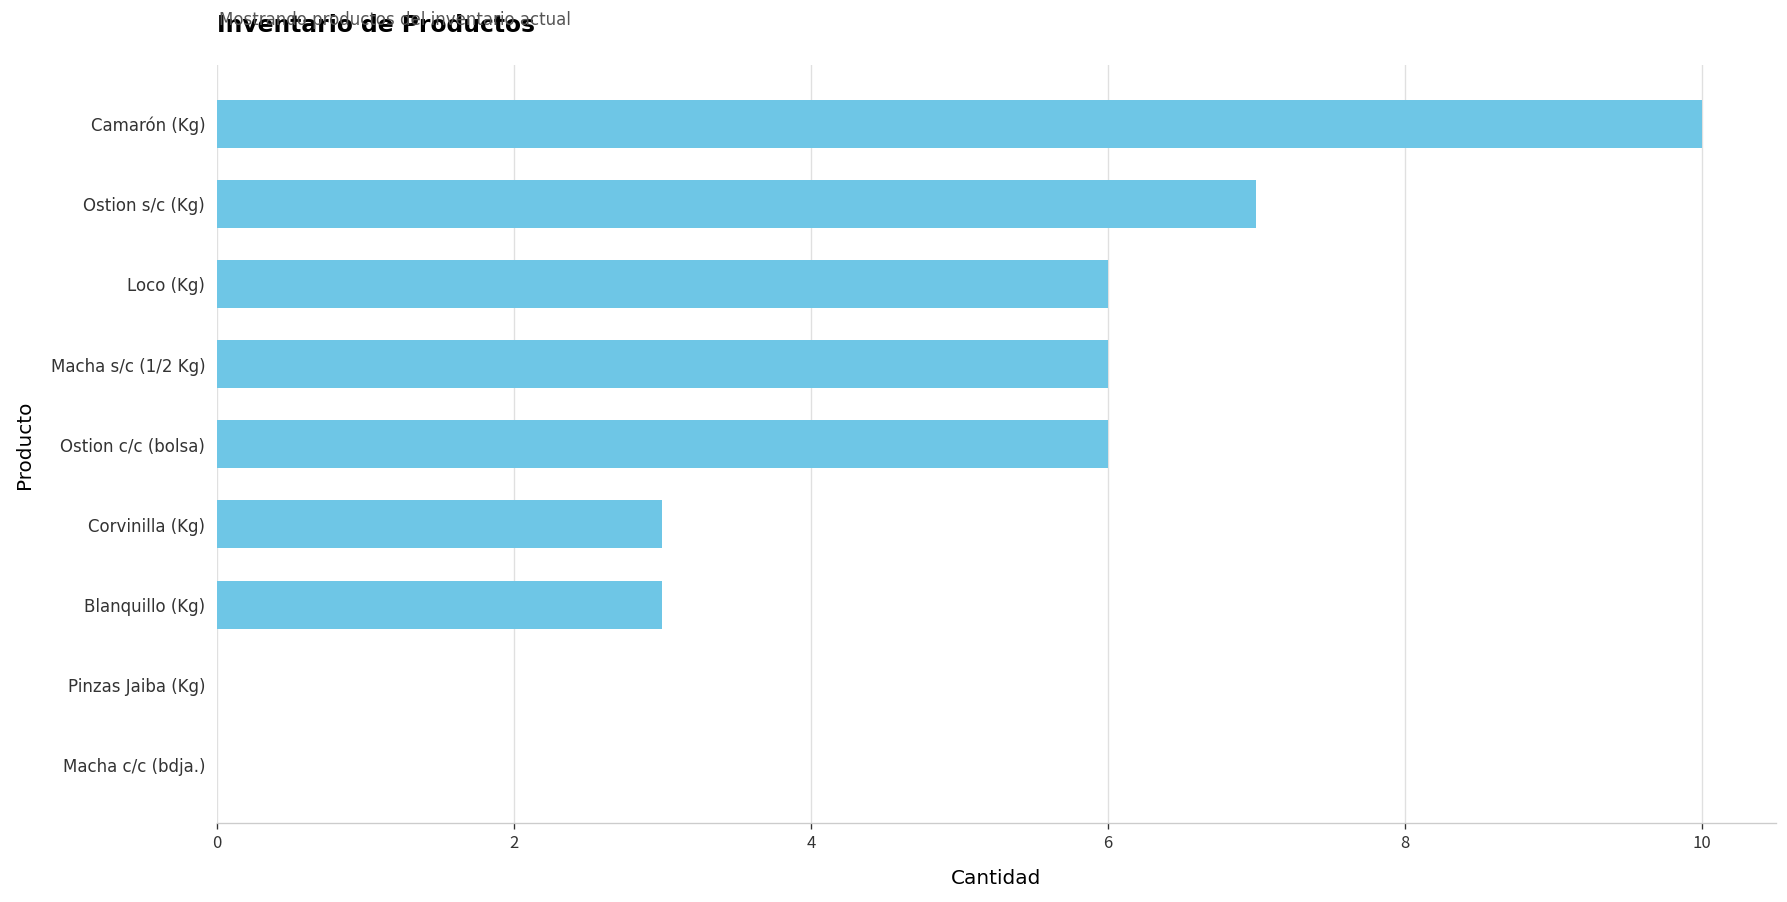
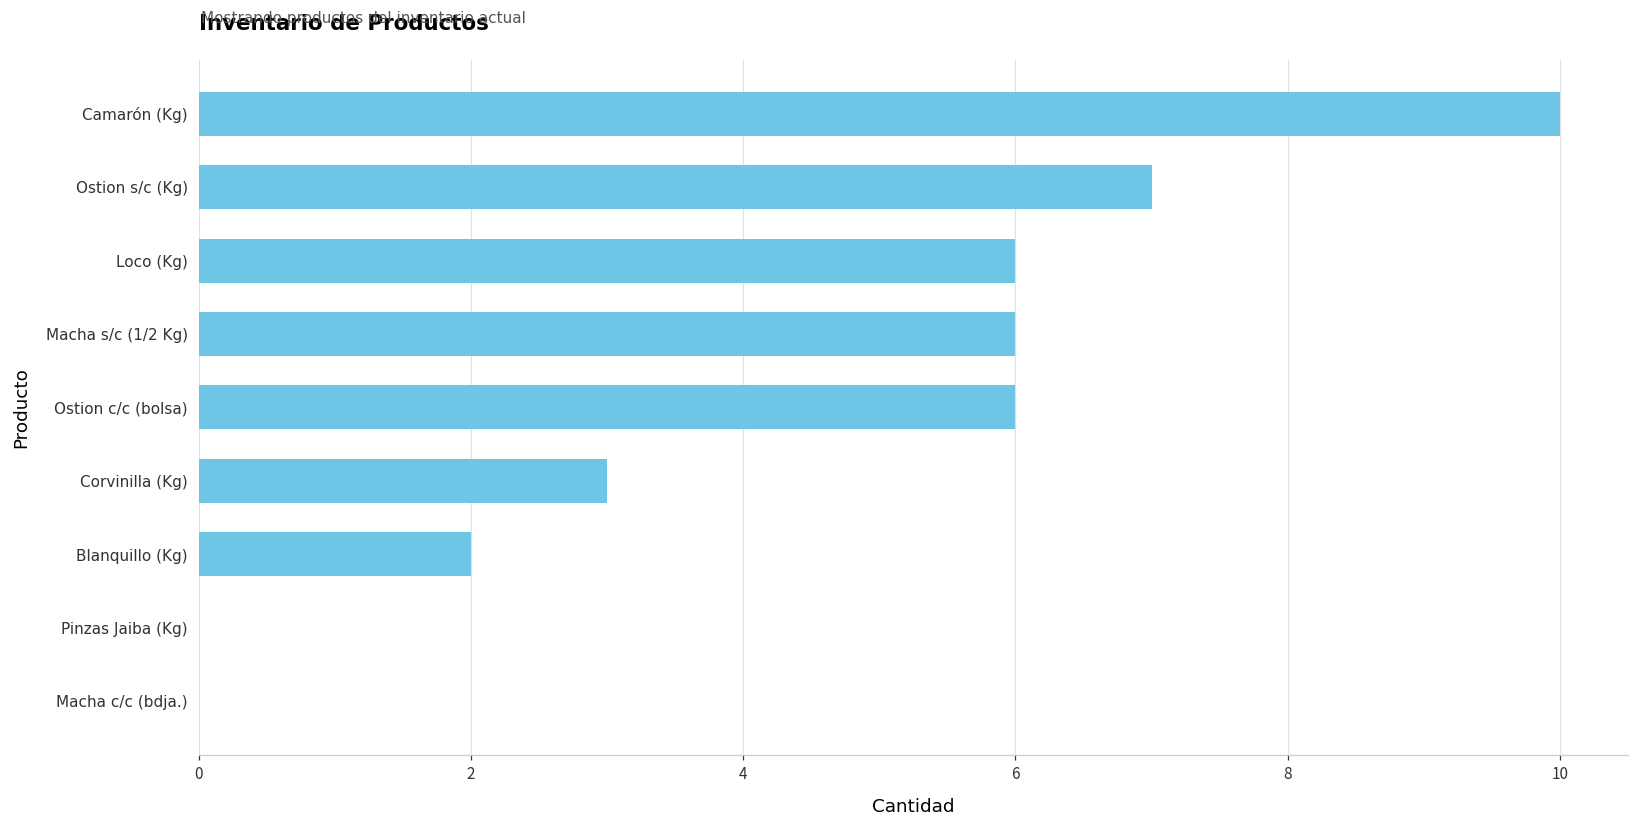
Blanquillo (Kg): 3 -> 2
